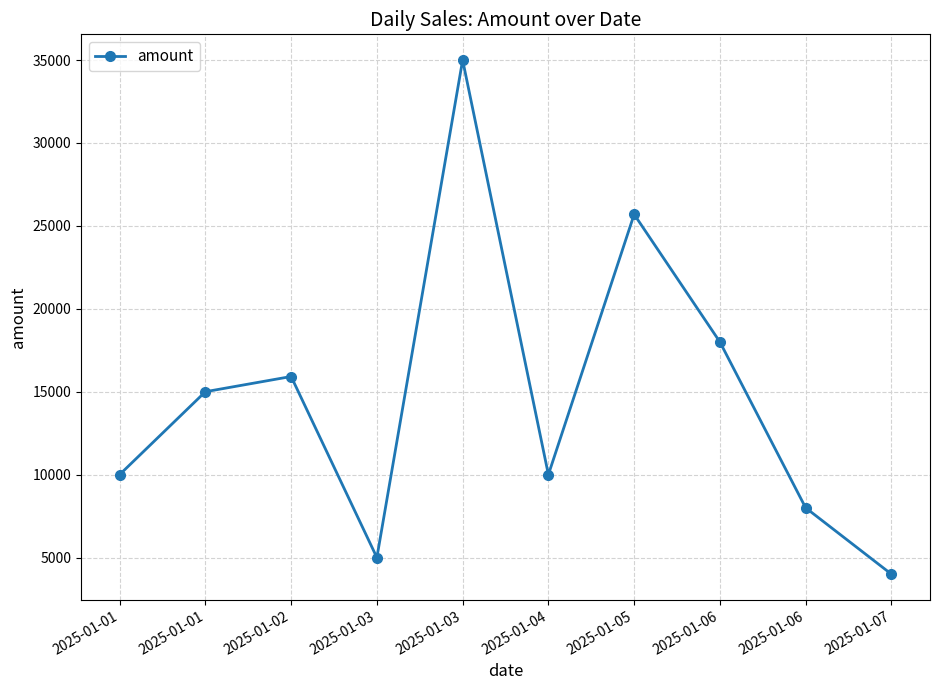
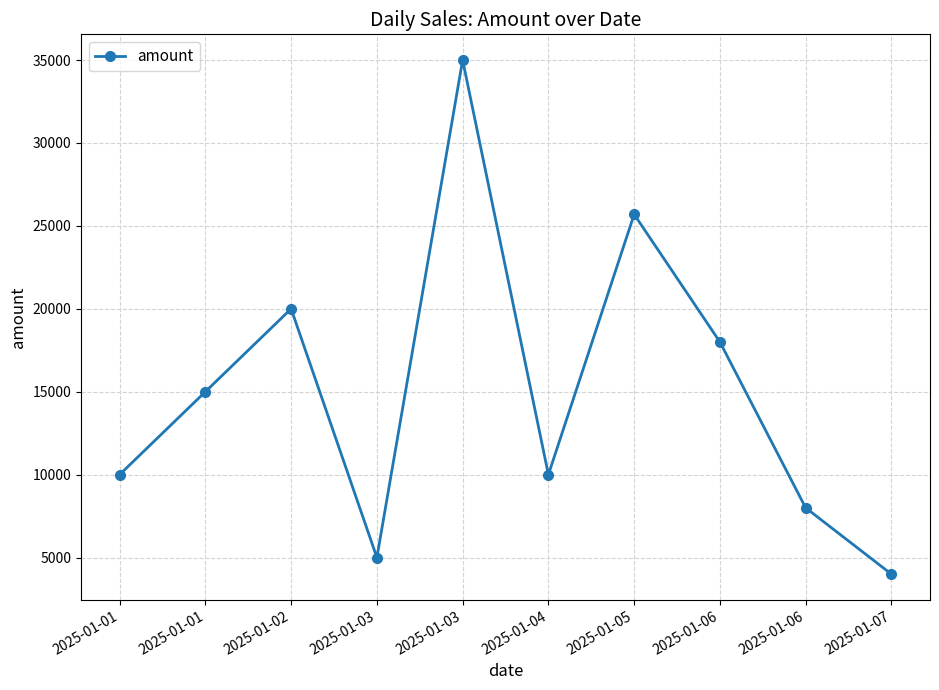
2025-01-02: 15900 -> 20000
